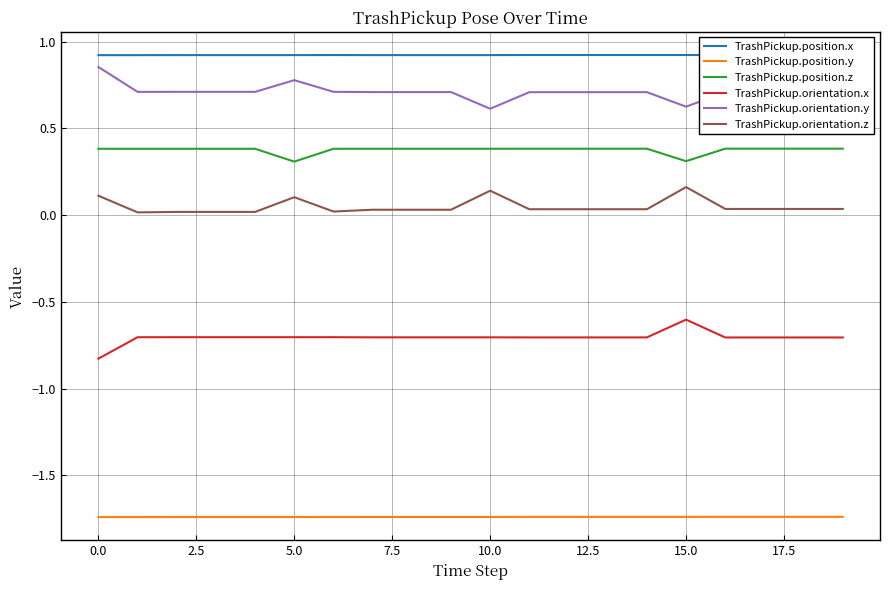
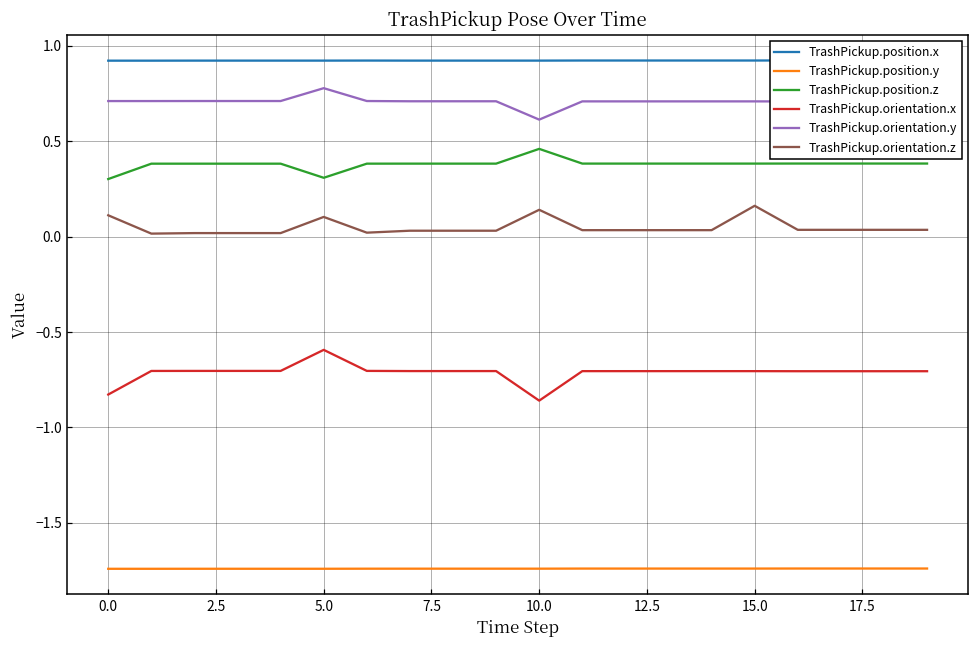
TrashPickup.position.z, 0.0: 0.38 -> 0.30
TrashPickup.orientation.y, 0.0: 0.85 -> 0.71
TrashPickup.orientation.x, 5.0: -0.70 -> -0.59
TrashPickup.position.z, 10.0: 0.38 -> 0.46
TrashPickup.orientation.x, 10.0: -0.70 -> -0.86
TrashPickup.position.z, 15.0: 0.31 -> 0.38
TrashPickup.orientation.x, 15.0: -0.60 -> -0.70
TrashPickup.orientation.y, 15.0: 0.62 -> 0.71
